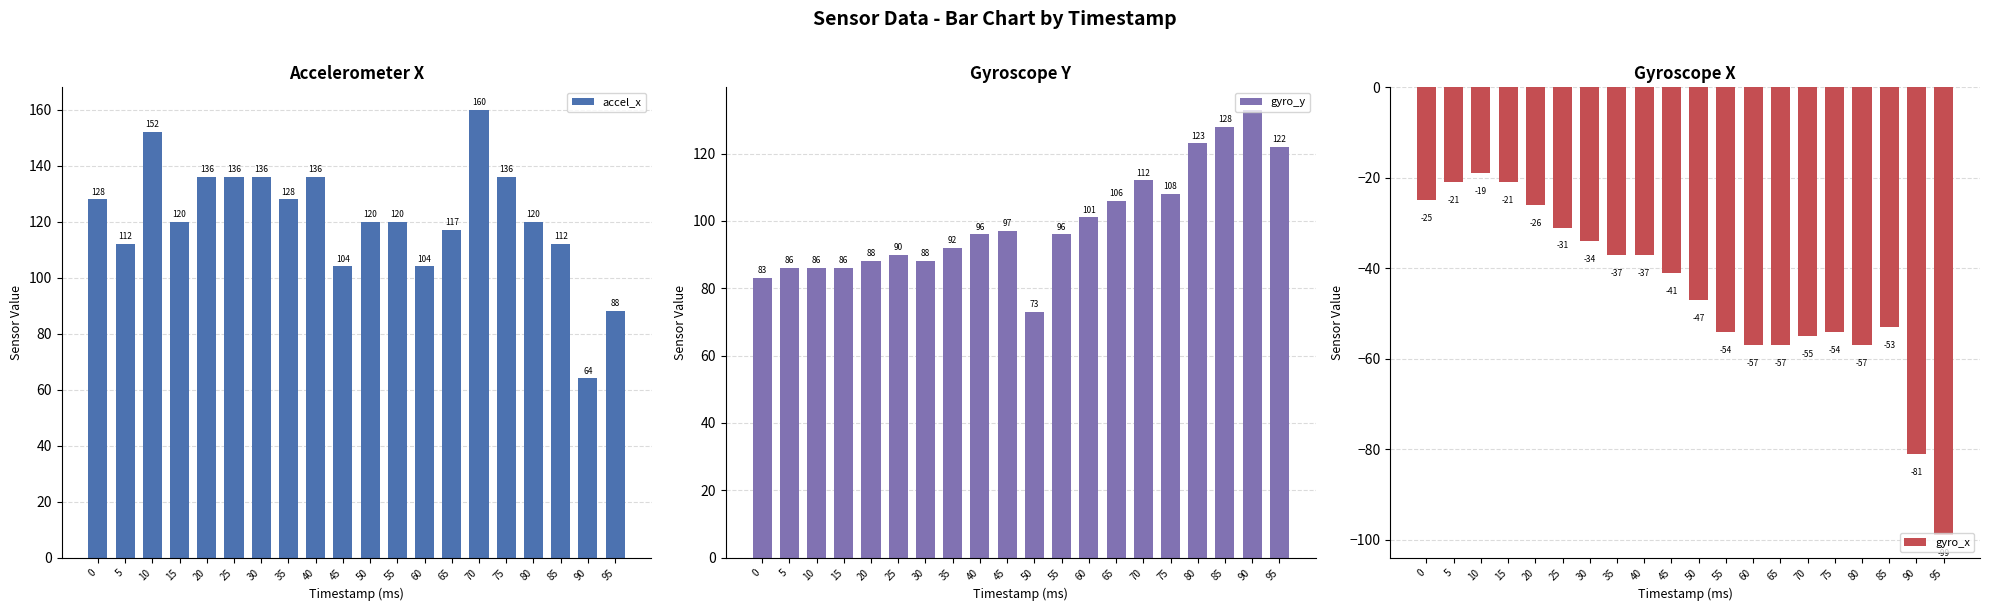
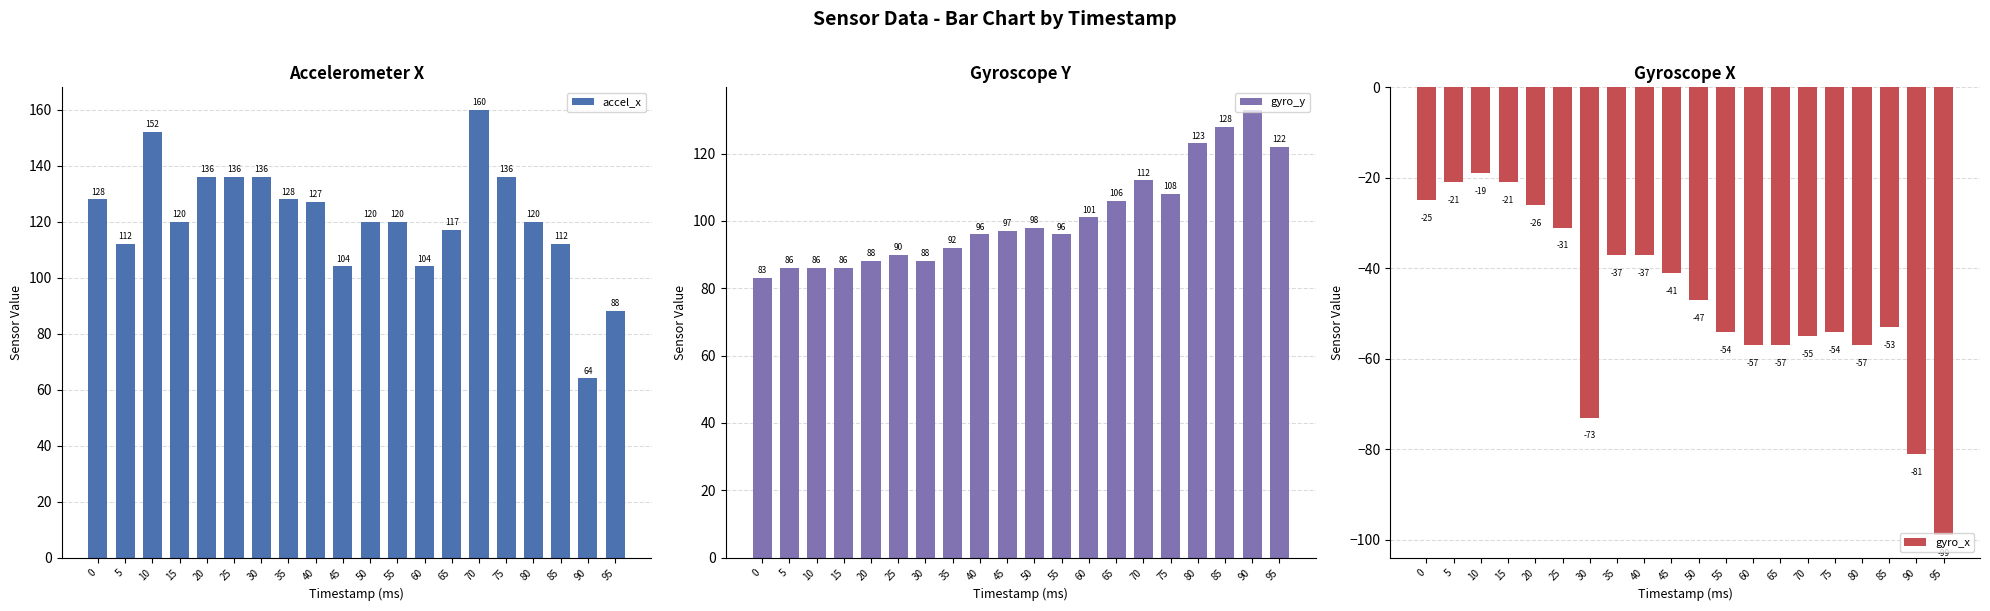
Accelerometer X, 40: 136 -> 127
Gyroscope Y, 50: 73 -> 98
Gyroscope X, 30: -34 -> -73
